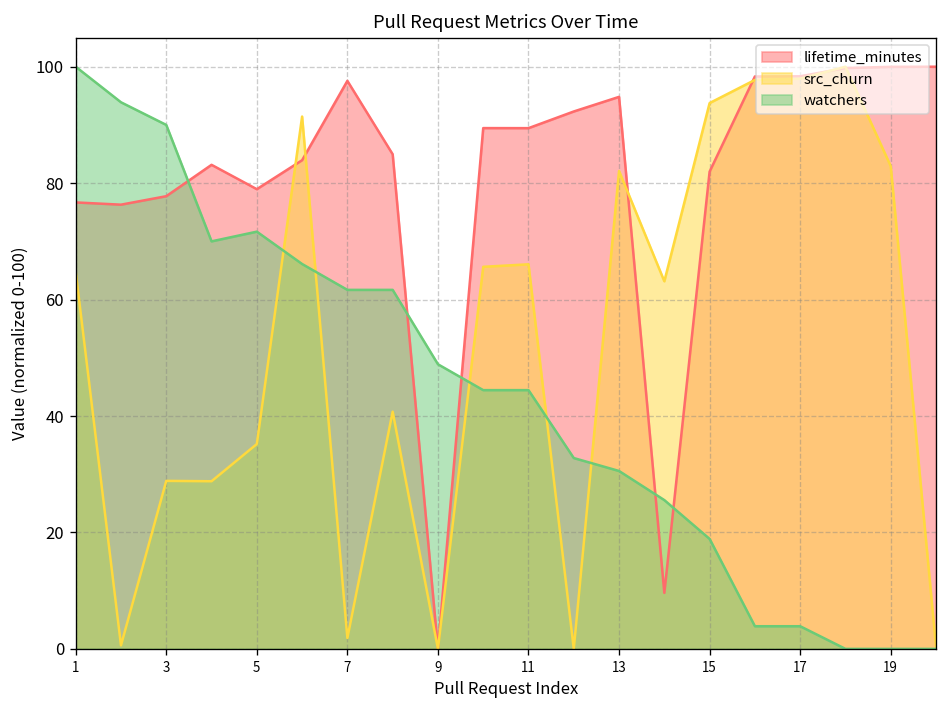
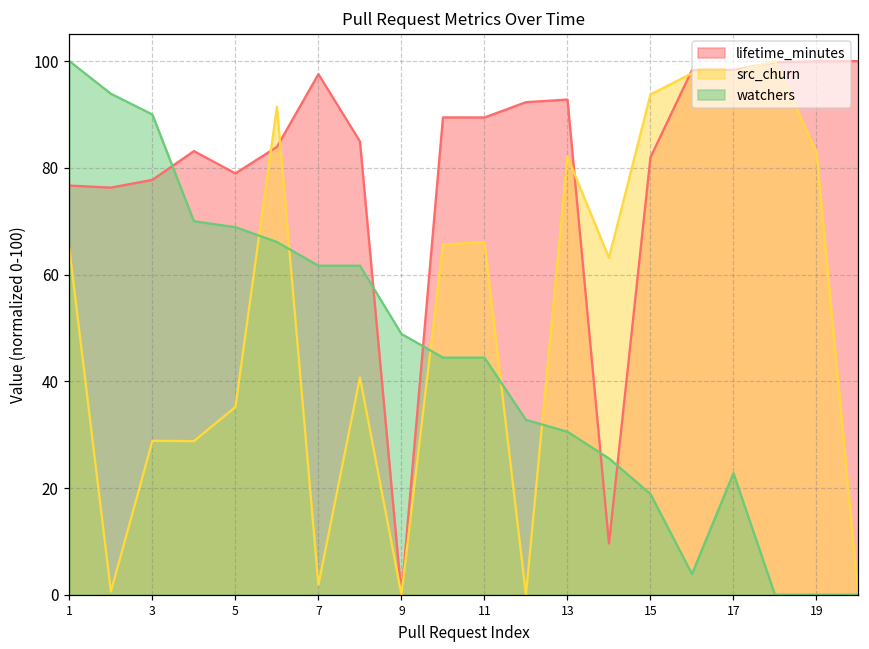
watchers, 5: 72 -> 69
lifetime_minutes, 13: 95 -> 93
watchers, 17: 4 -> 23
